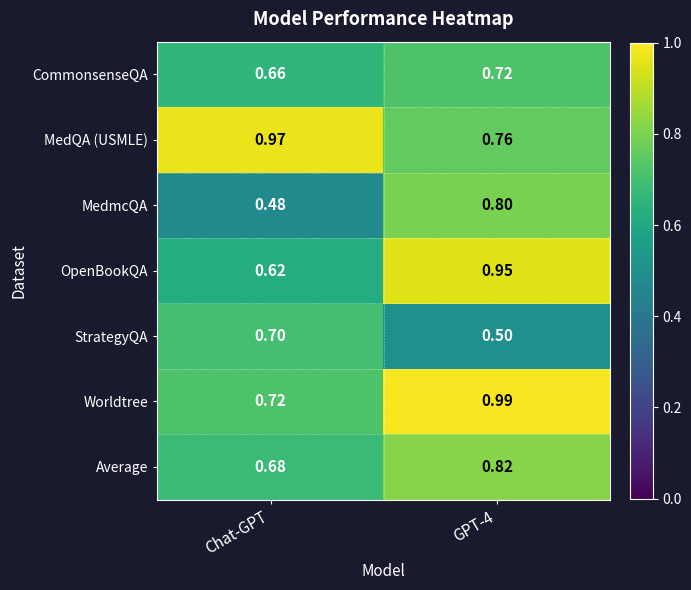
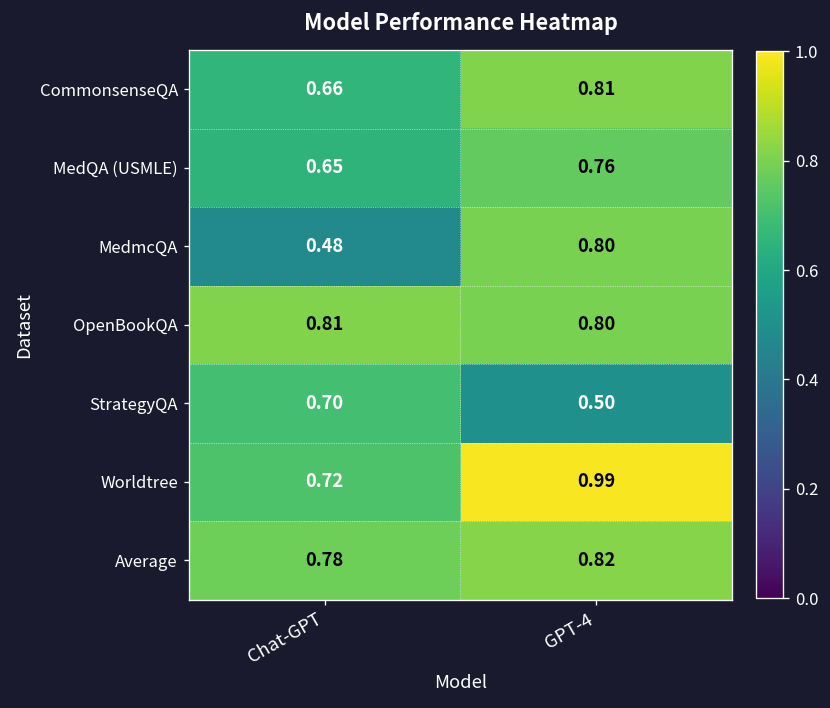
CommonsenseQA, GPT-4: 0.72 -> 0.81
MedQA (USMLE), Chat-GPT: 0.97 -> 0.65
OpenBookQA, Chat-GPT: 0.62 -> 0.81
OpenBookQA, GPT-4: 0.95 -> 0.80
Average, Chat-GPT: 0.68 -> 0.78
